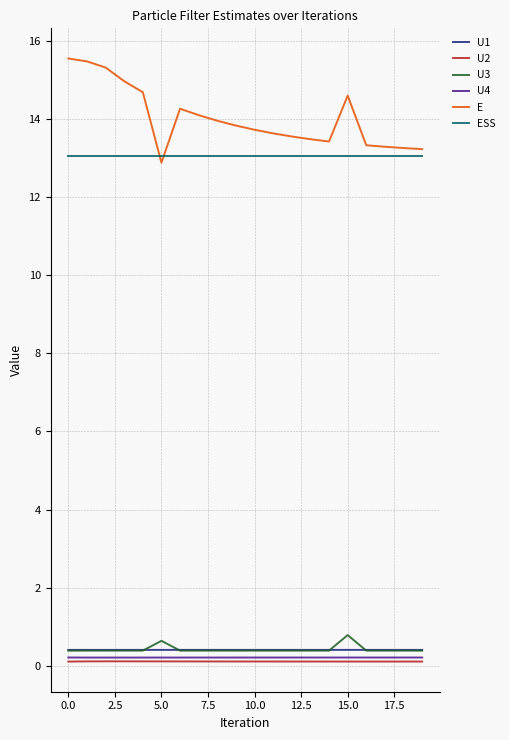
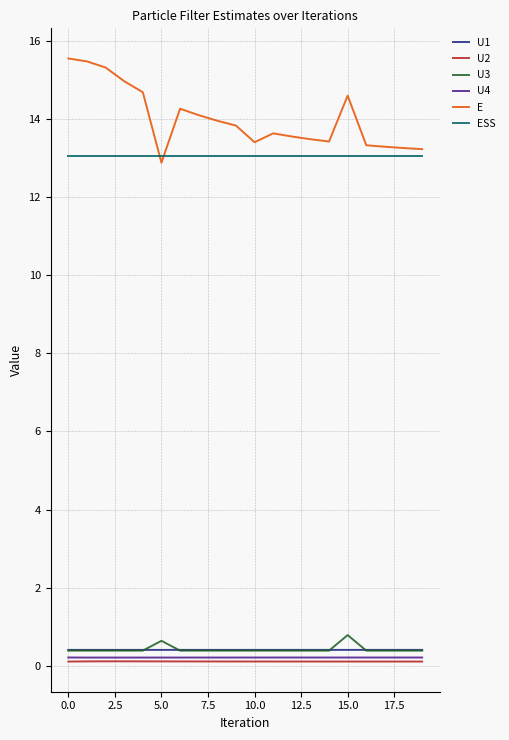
E, 10.0: 13.7 -> 13.4
